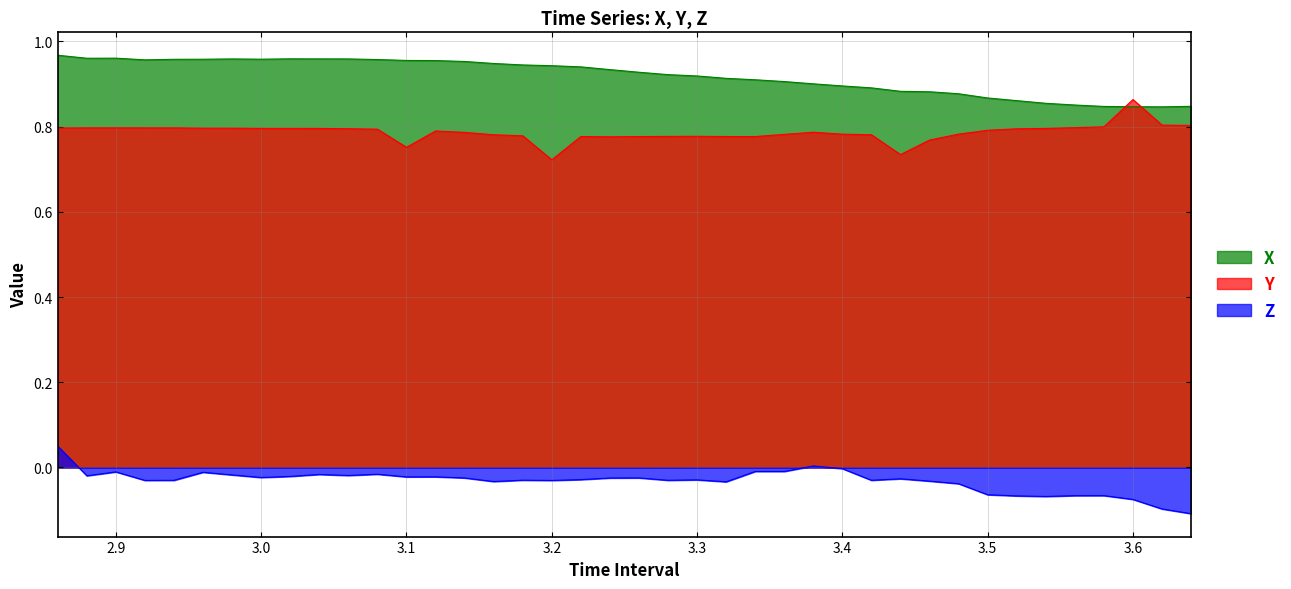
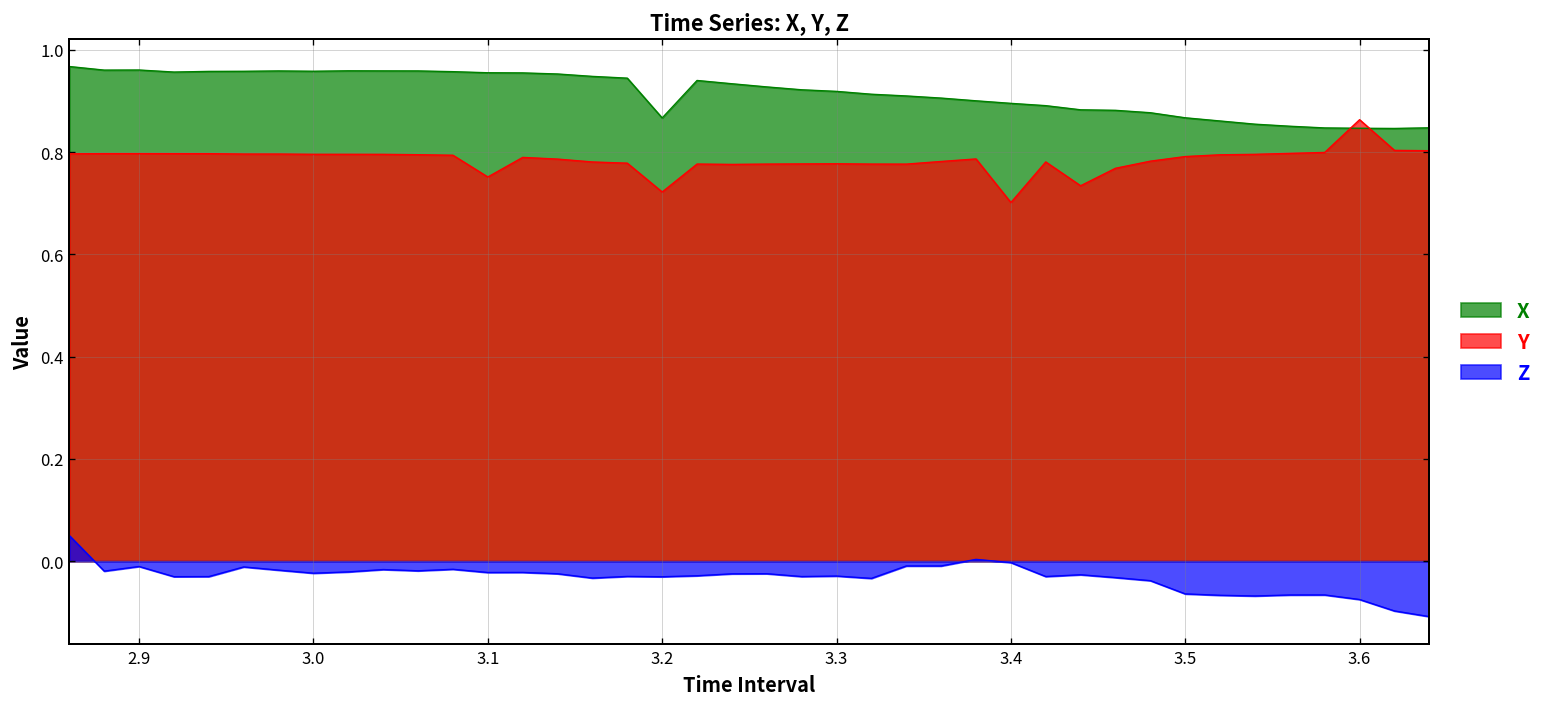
X, 3.2: 0.94 -> 0.87
Y, 3.4: 0.78 -> 0.70
